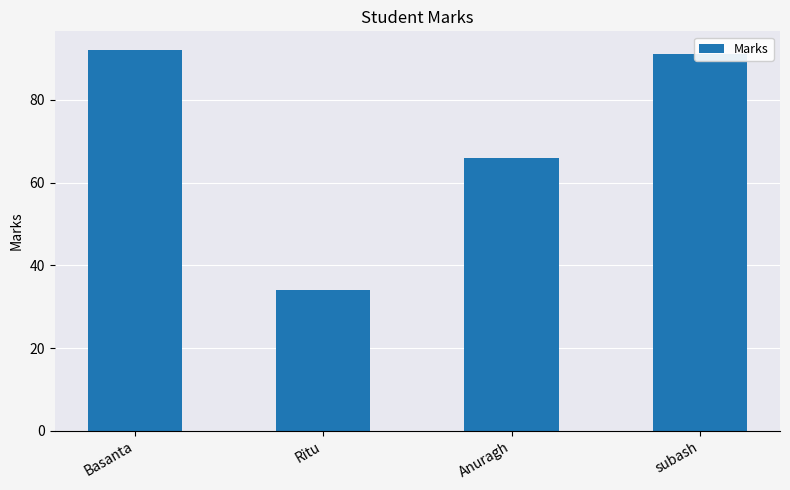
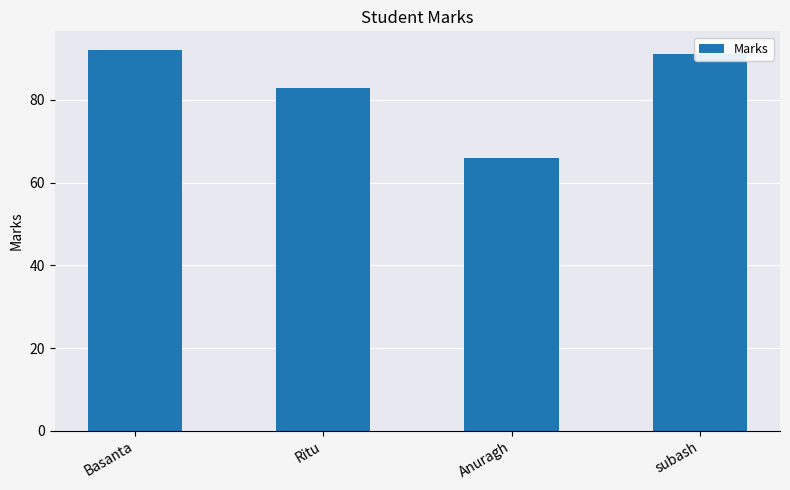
Ritu: 34 -> 83
